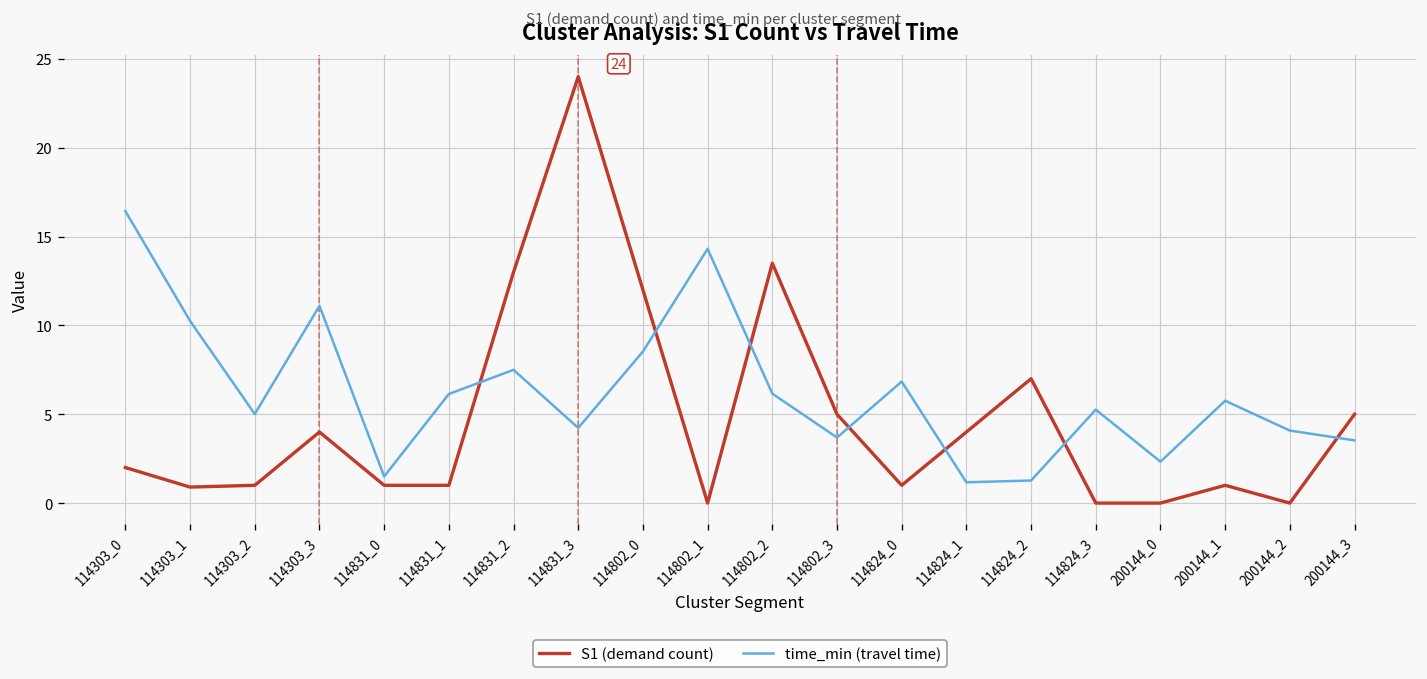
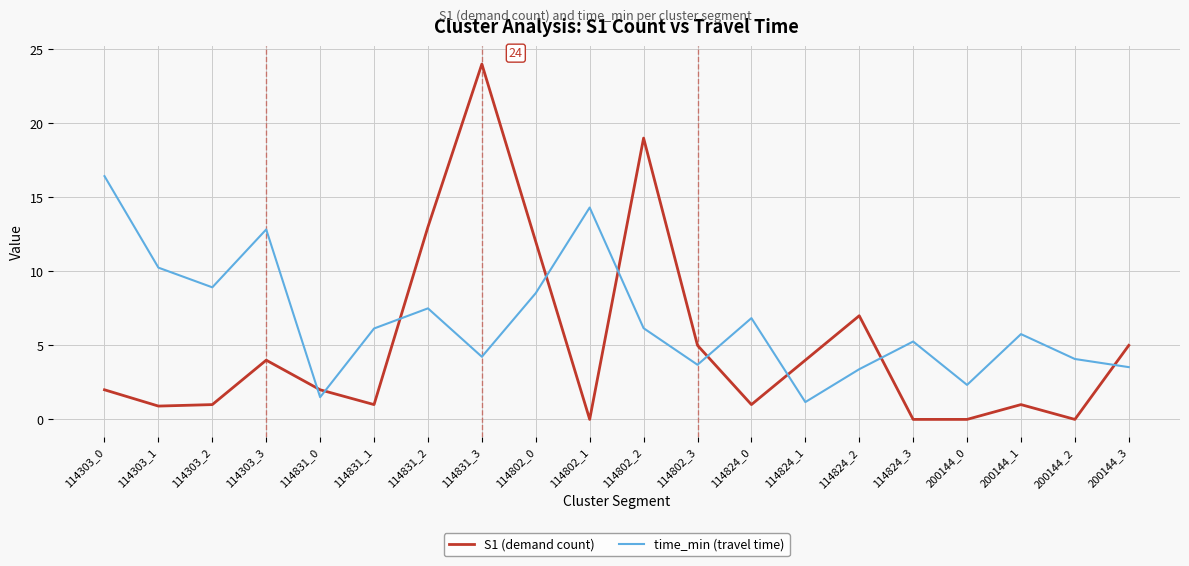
time_min (travel time), 114303_2: 5.0 -> 8.9
time_min (travel time), 114303_3: 11.1 -> 12.8
S1 (demand count), 114831_0: 1 -> 2
S1 (demand count), 114802_2: 13.5 -> 19.0
time_min (travel time), 114824_2: 1.3 -> 3.4
